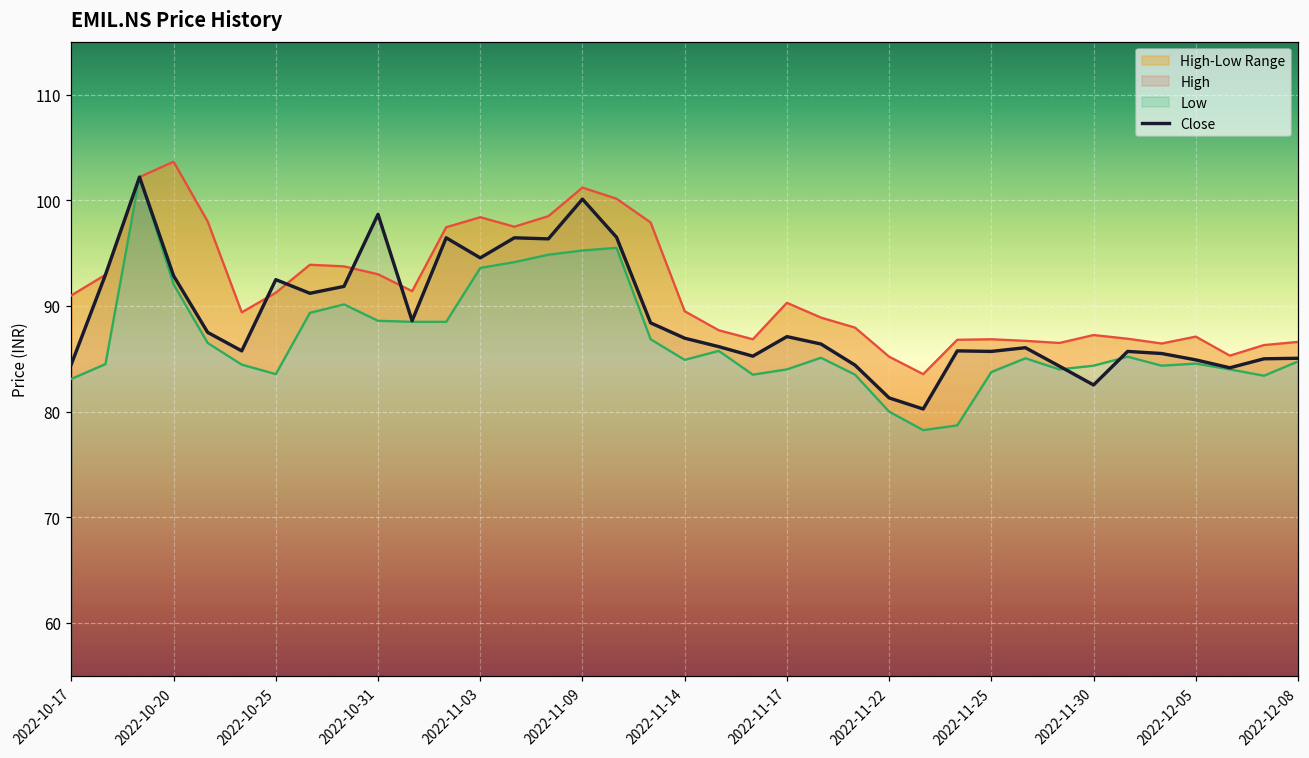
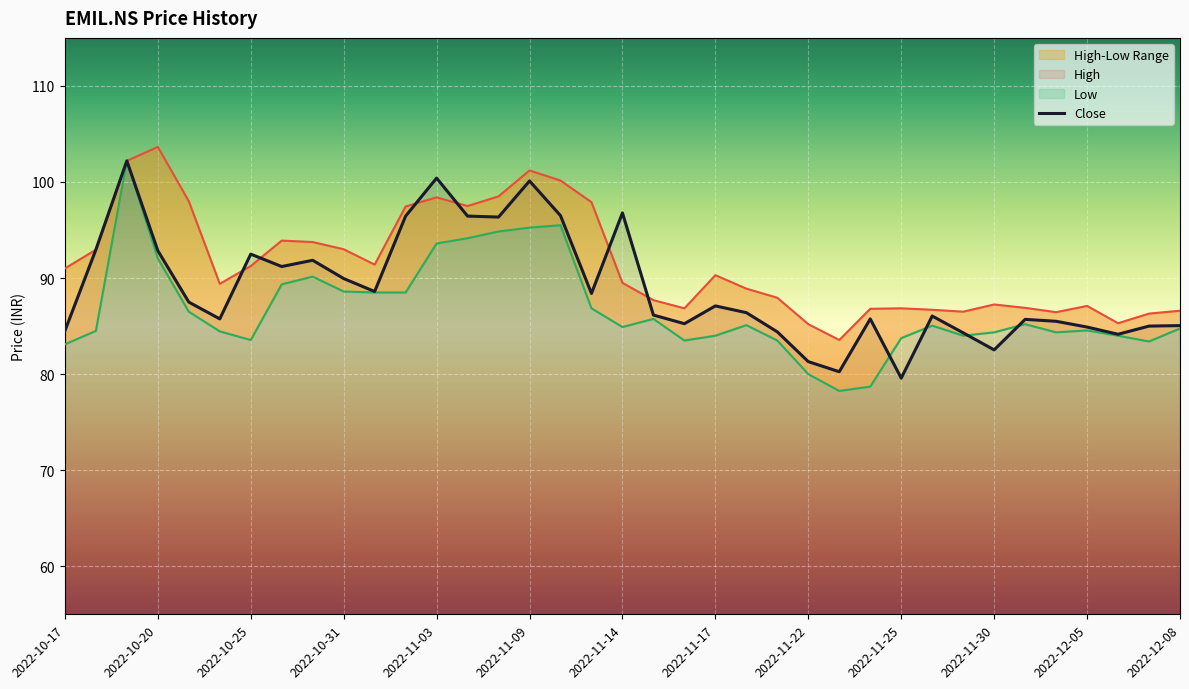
Close, 2022-10-31: 99 -> 90
Close, 2022-11-03: 95 -> 100
Close, 2022-11-14: 87 -> 97
Close, 2022-11-25: 86 -> 80
